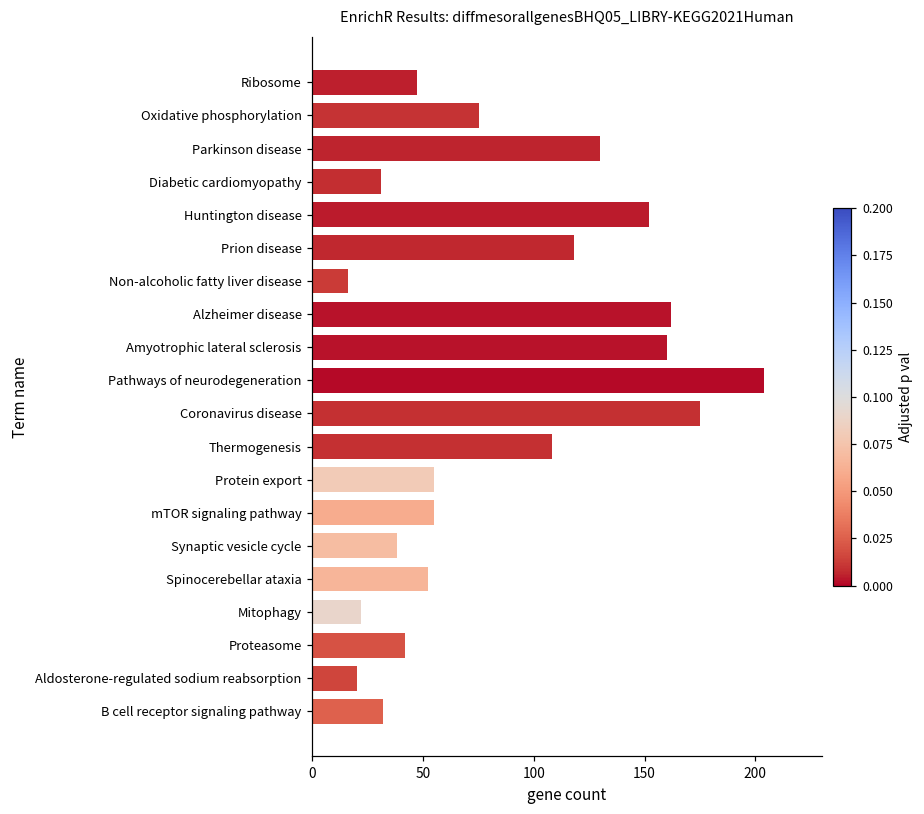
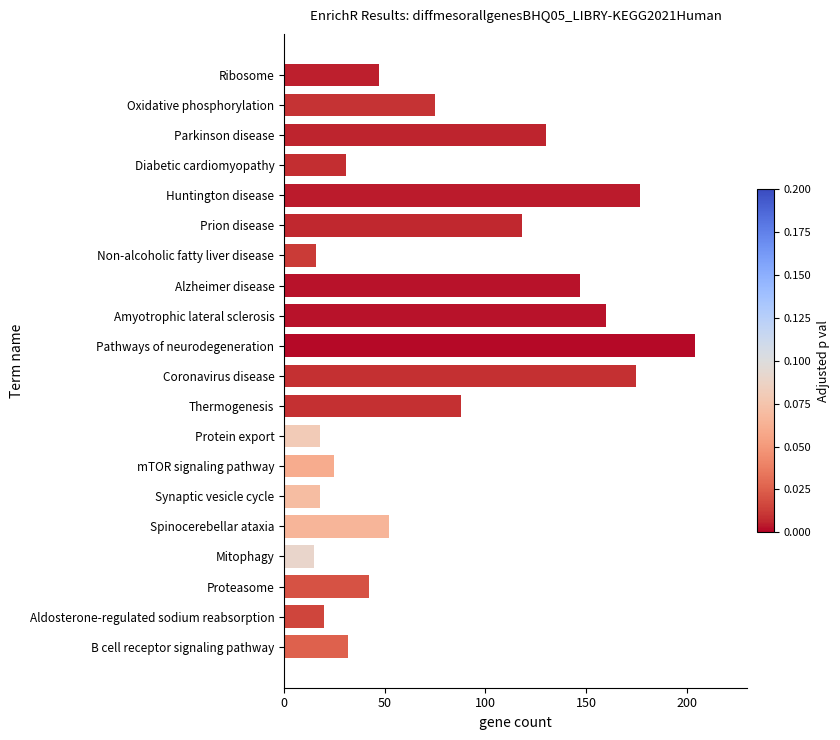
Huntington disease: 152 -> 177
Alzheimer disease: 162 -> 147
Thermogenesis: 108 -> 88
Protein export: 55 -> 18
mTOR signaling pathway: 55 -> 25
Synaptic vesicle cycle: 38 -> 18
Mitophagy: 22 -> 15
